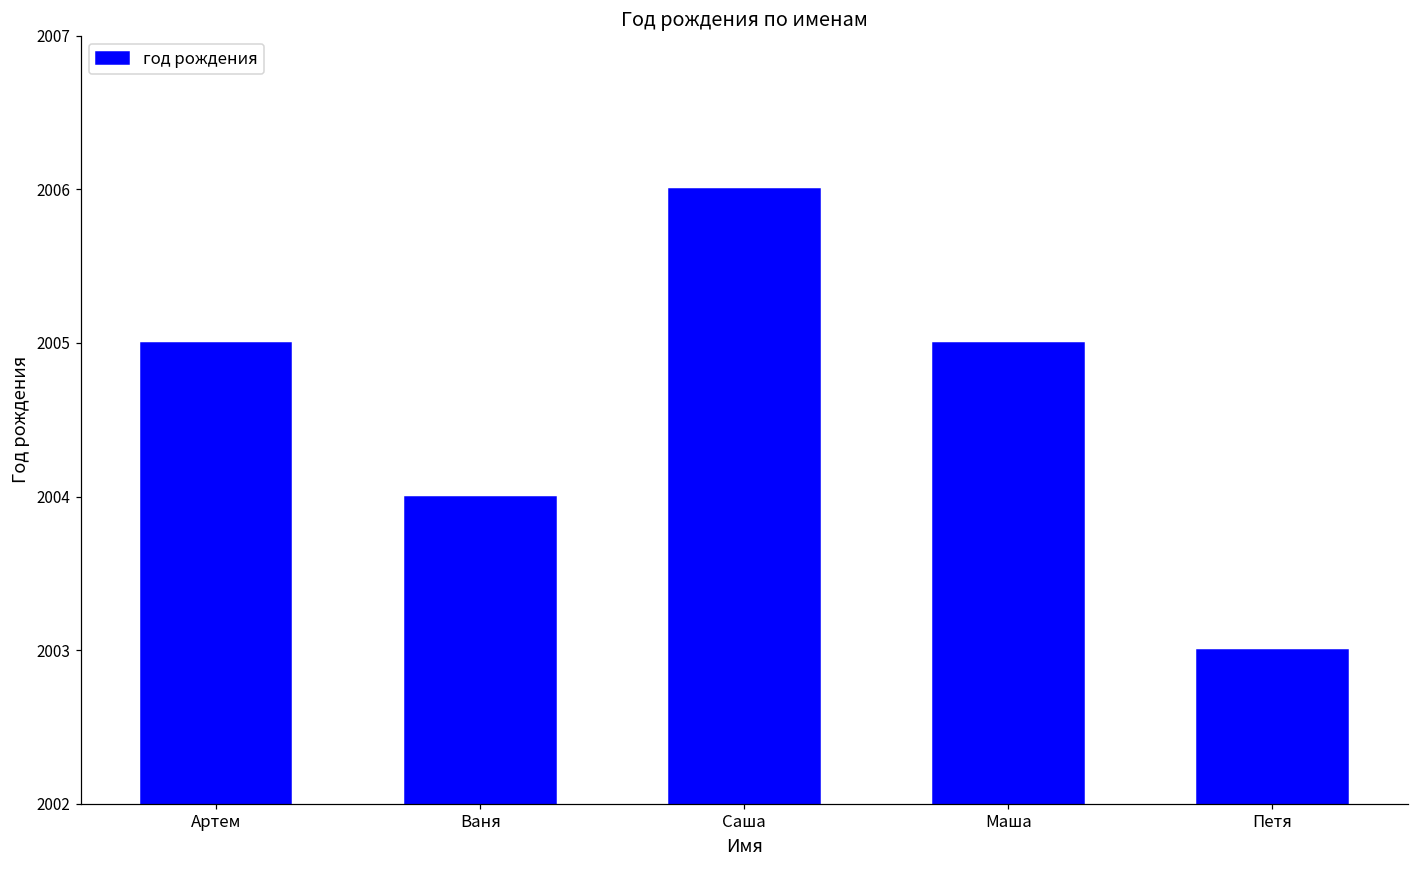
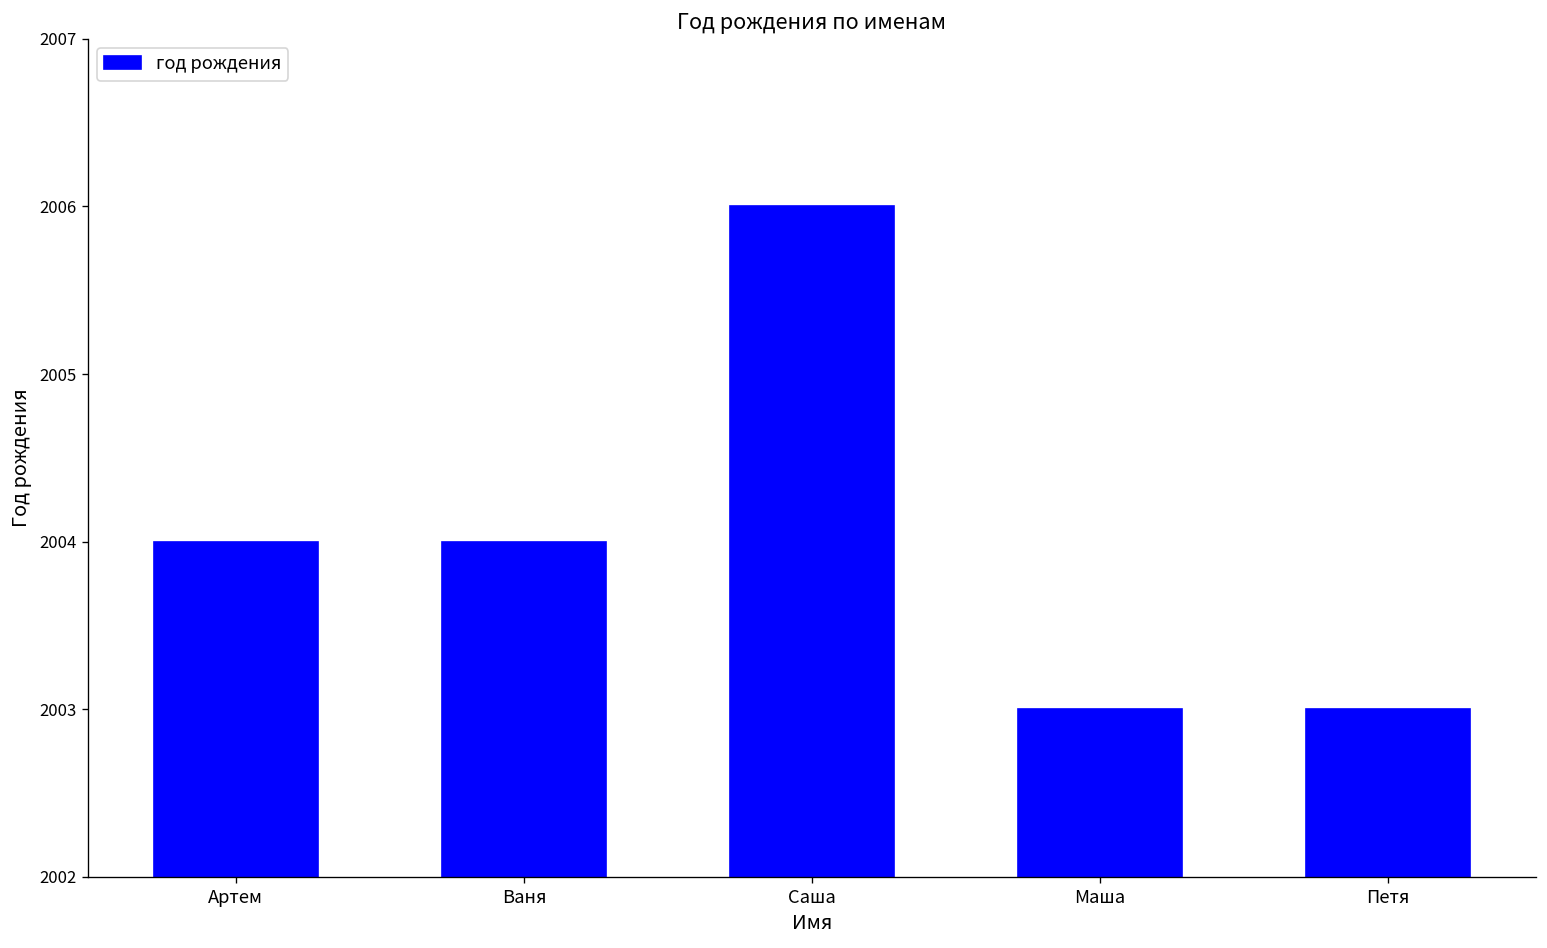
Артем: 2005 -> 2004
Маша: 2005 -> 2003
